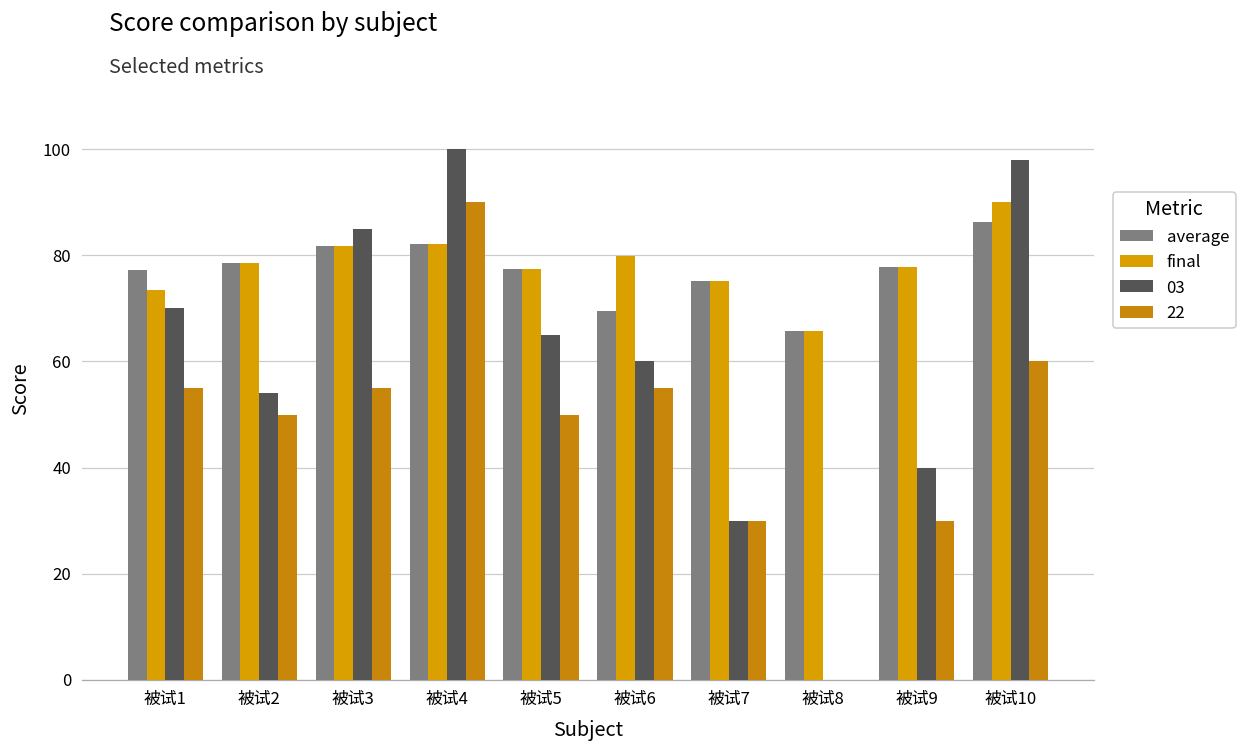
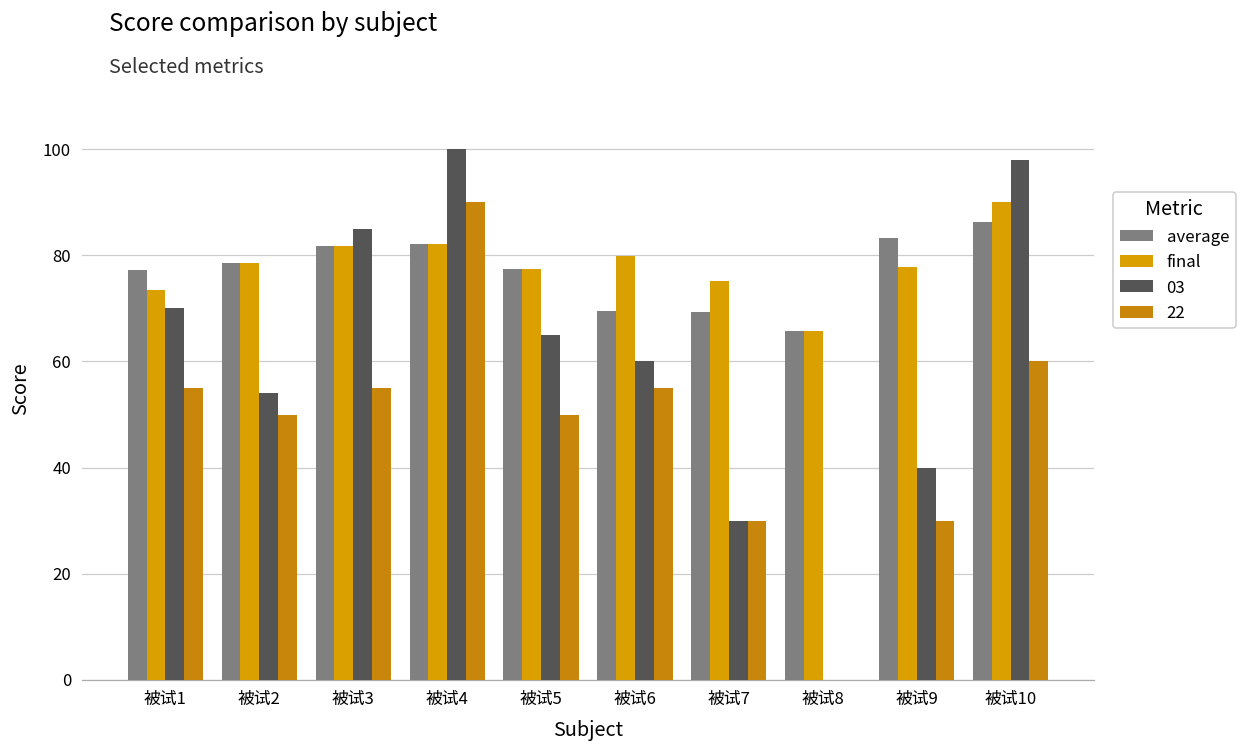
average, 被试7: 75 -> 69
average, 被试9: 78 -> 83
